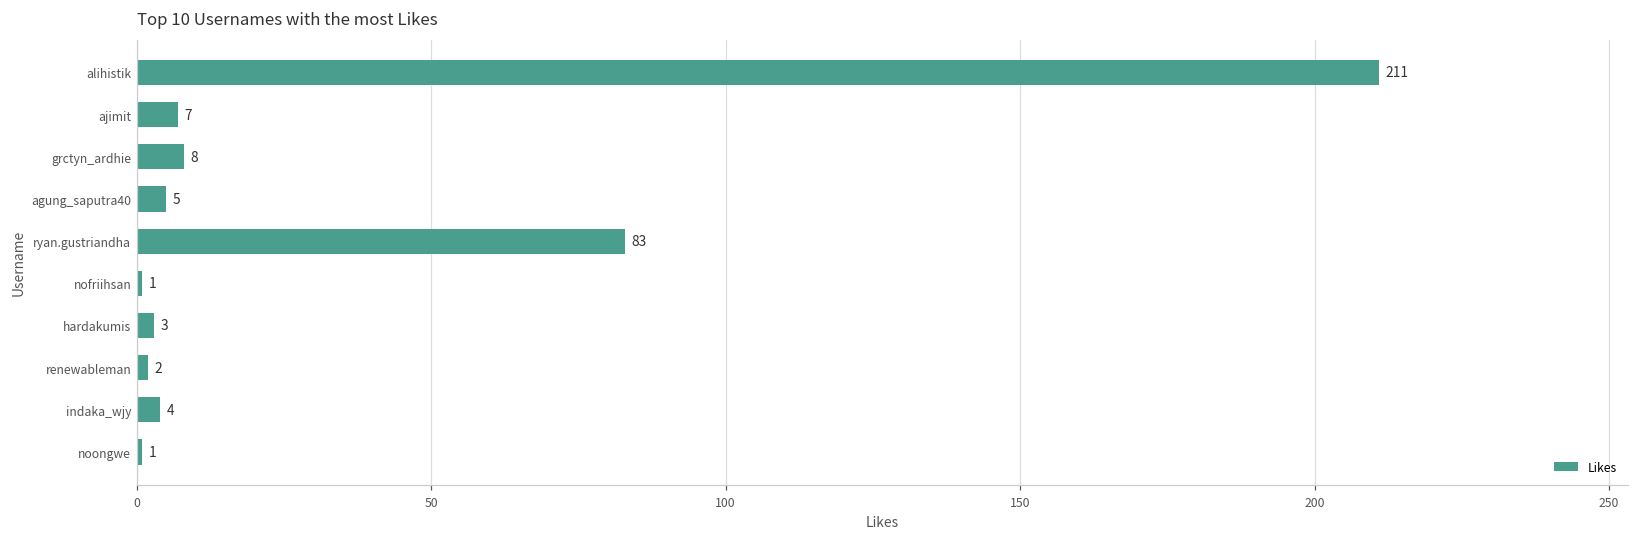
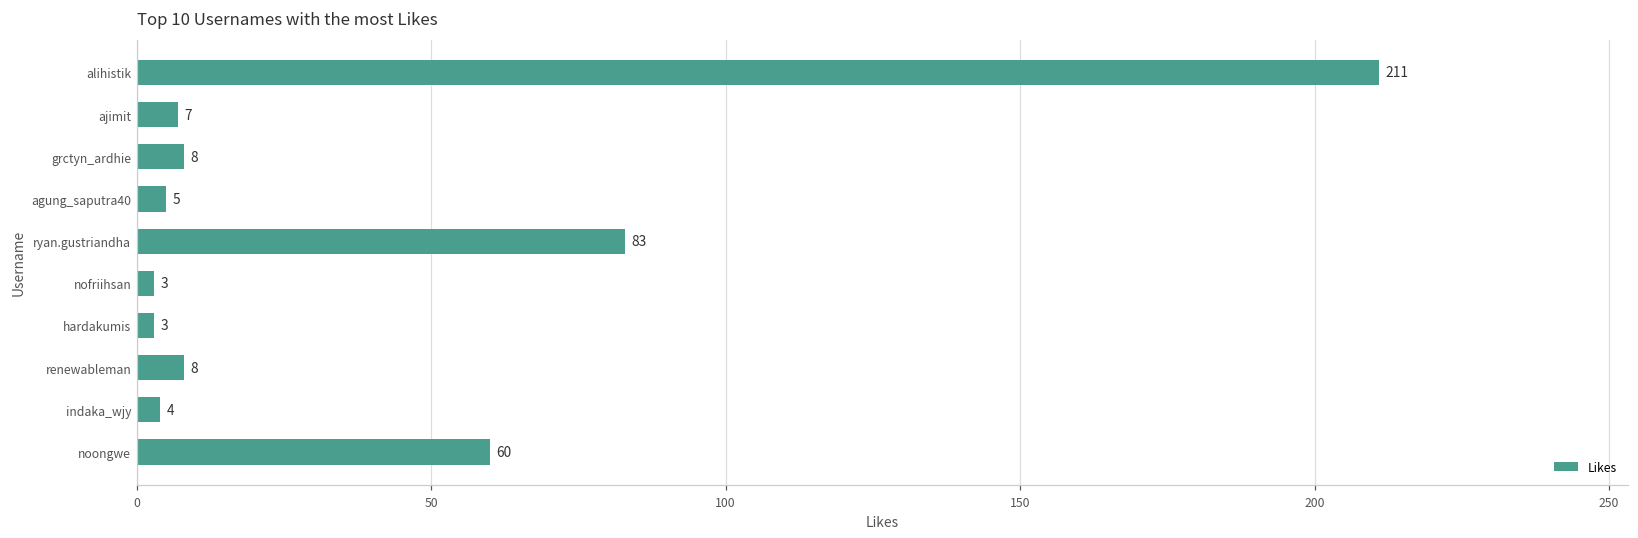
nofriihsan: 1 -> 3
renewableman: 2 -> 8
noongwe: 1 -> 60
